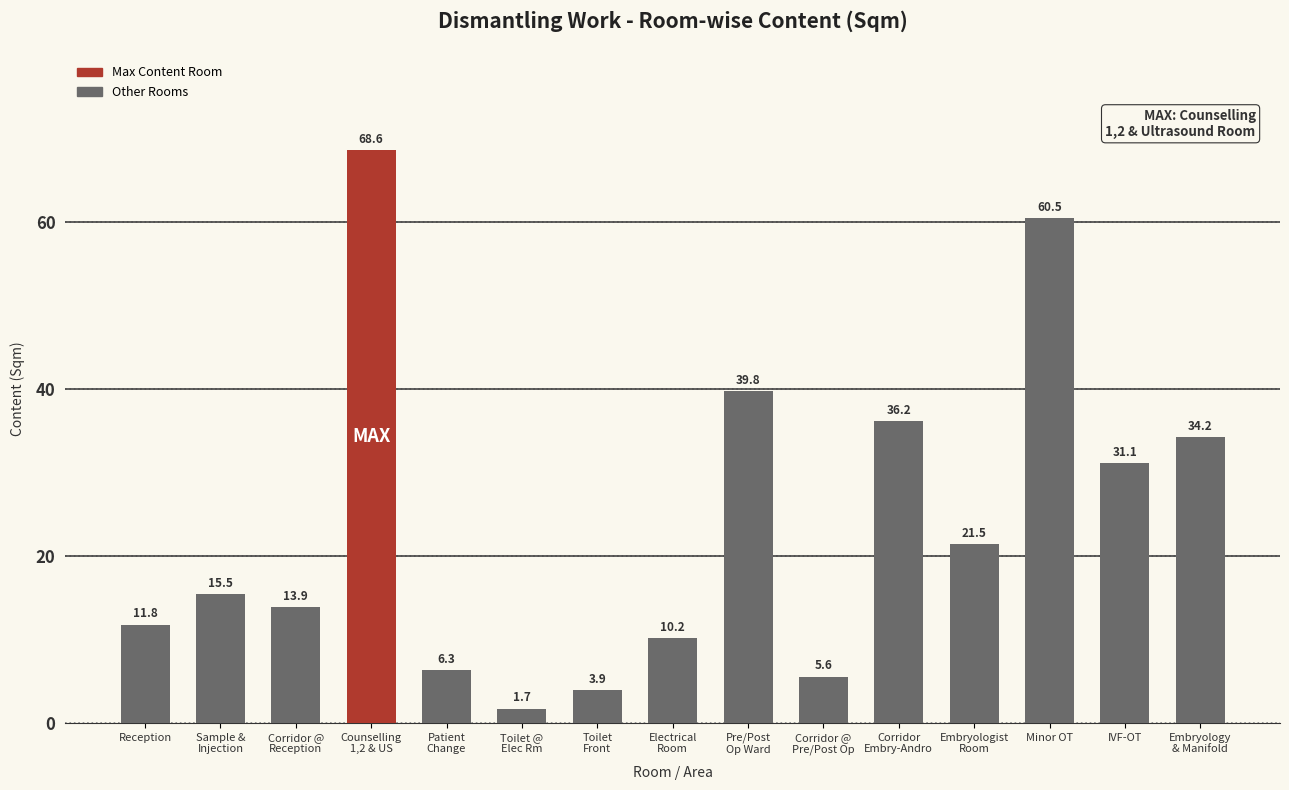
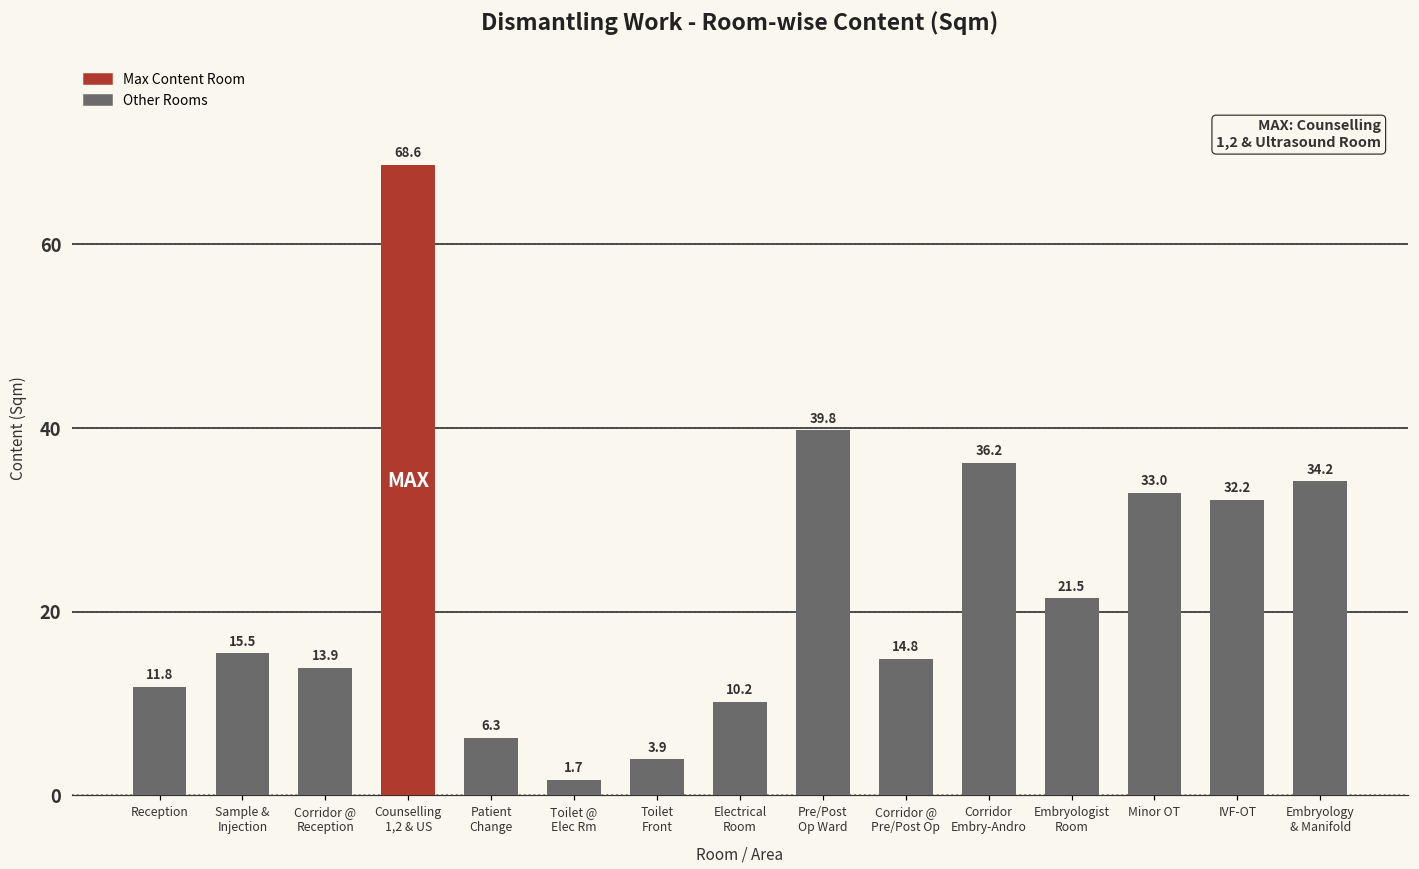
Corridor @ Pre/Post Op: 5.6 -> 14.8
Minor OT: 60.5 -> 33.0
IVF-OT: 31.1 -> 32.2
